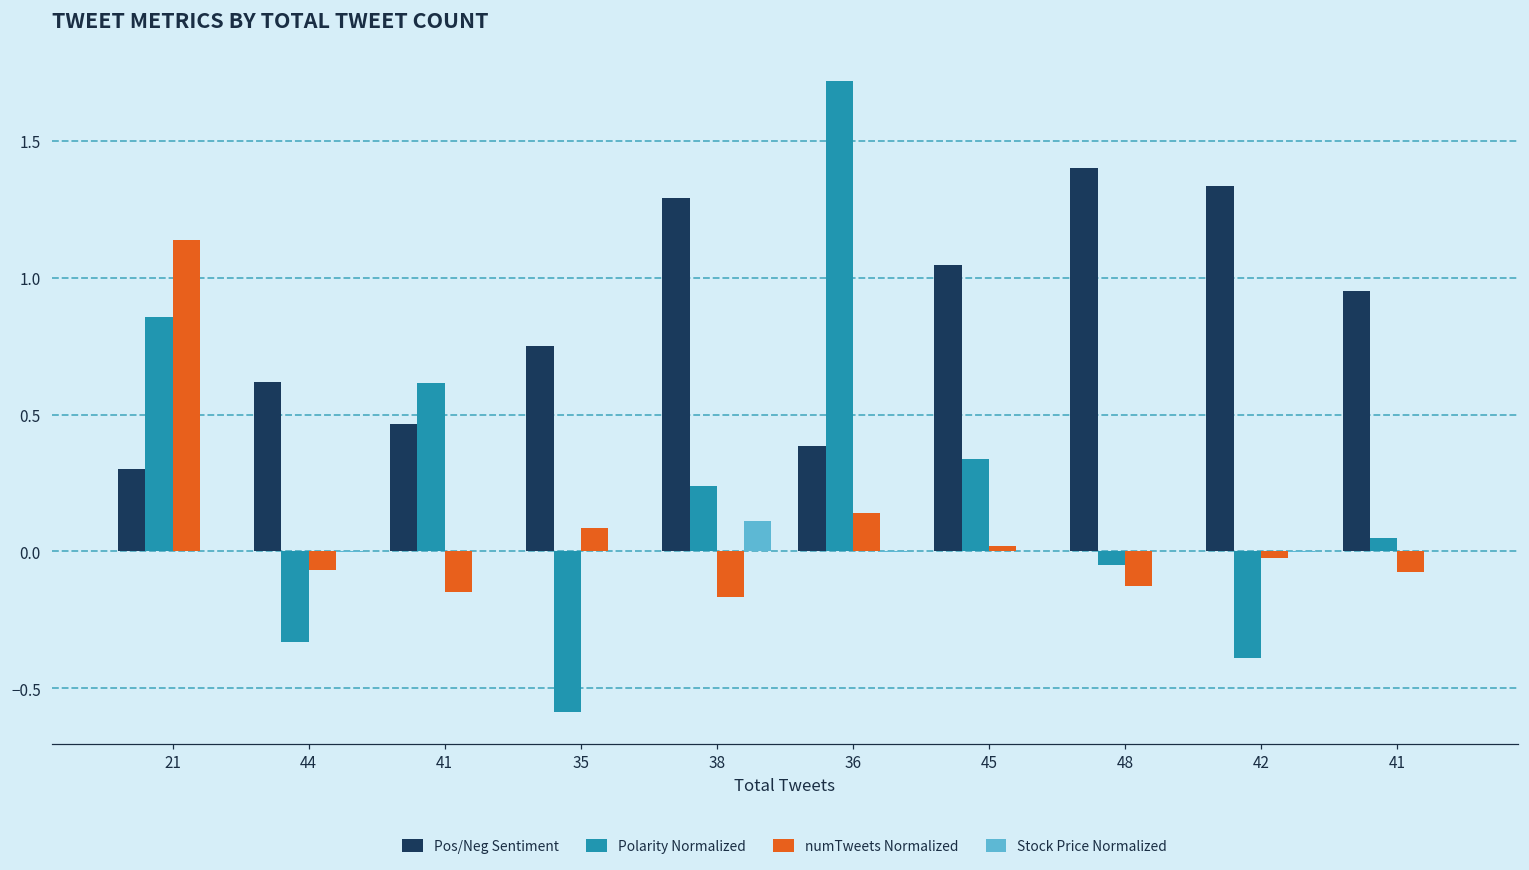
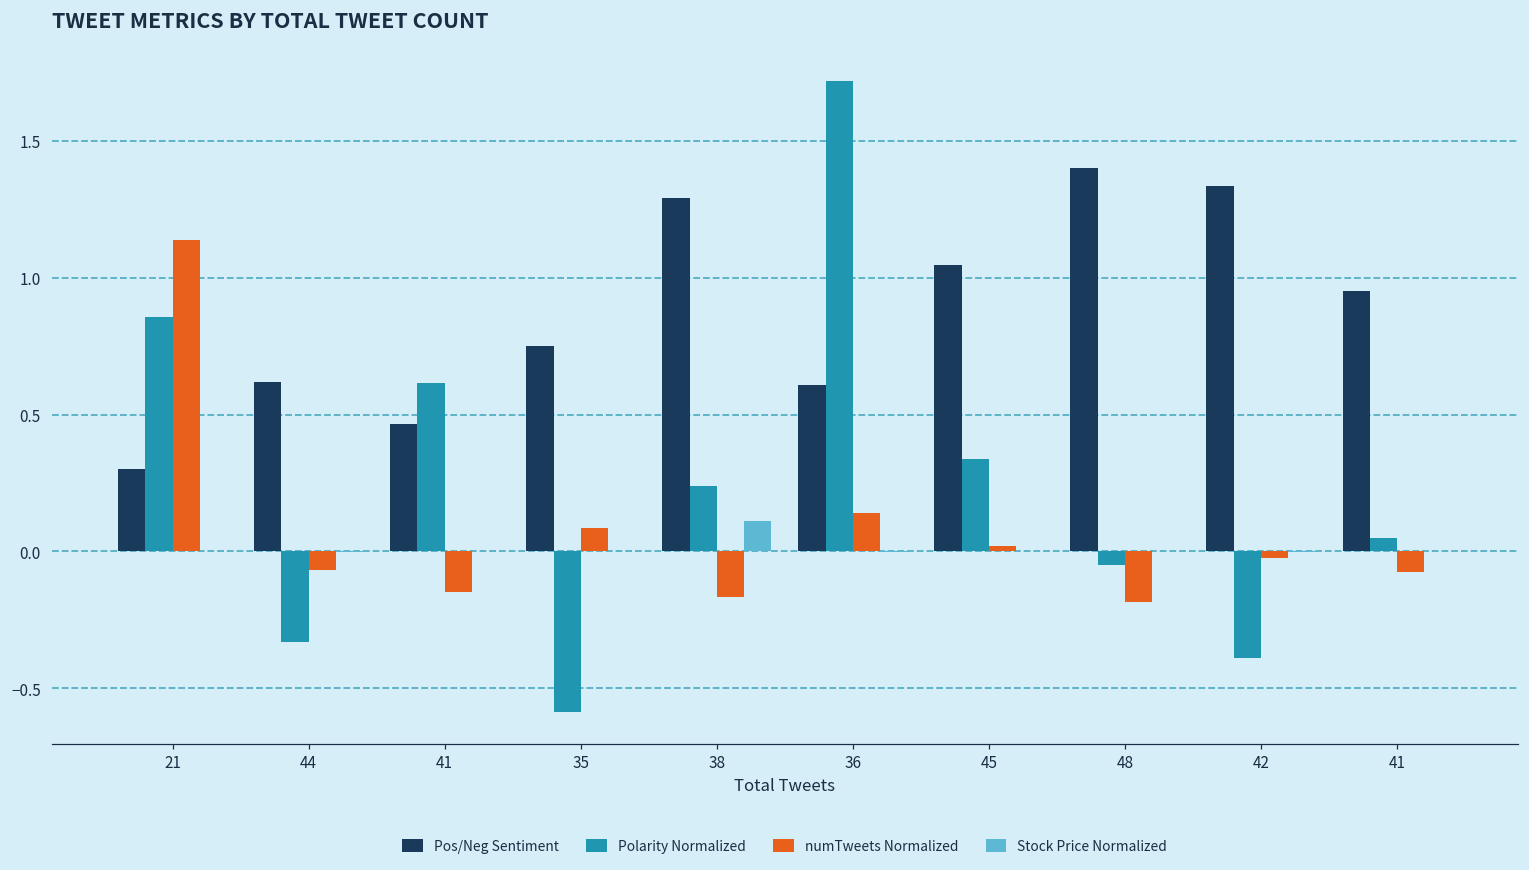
Pos/Neg Sentiment, 36: 0.38 -> 0.61
numTweets Normalized, 48: -0.13 -> -0.19
